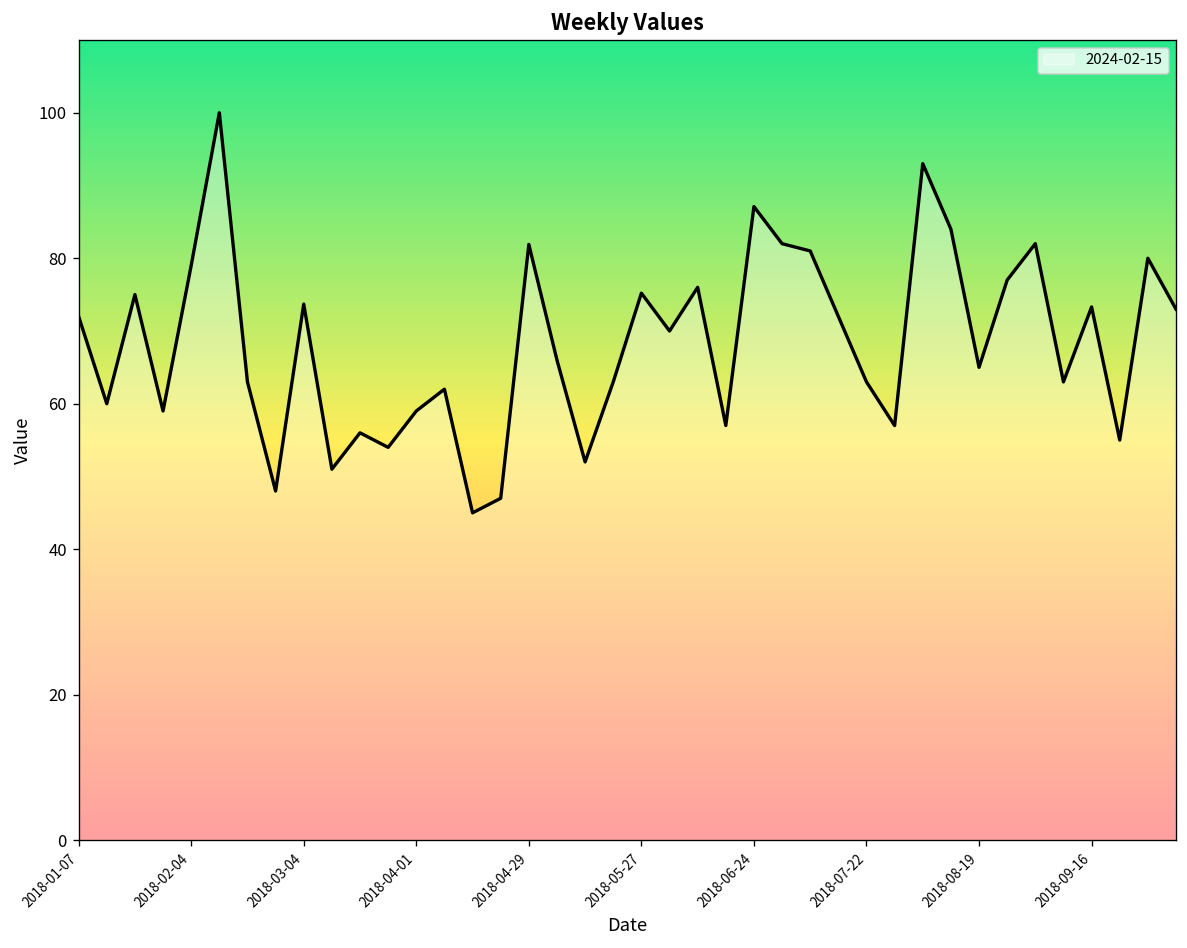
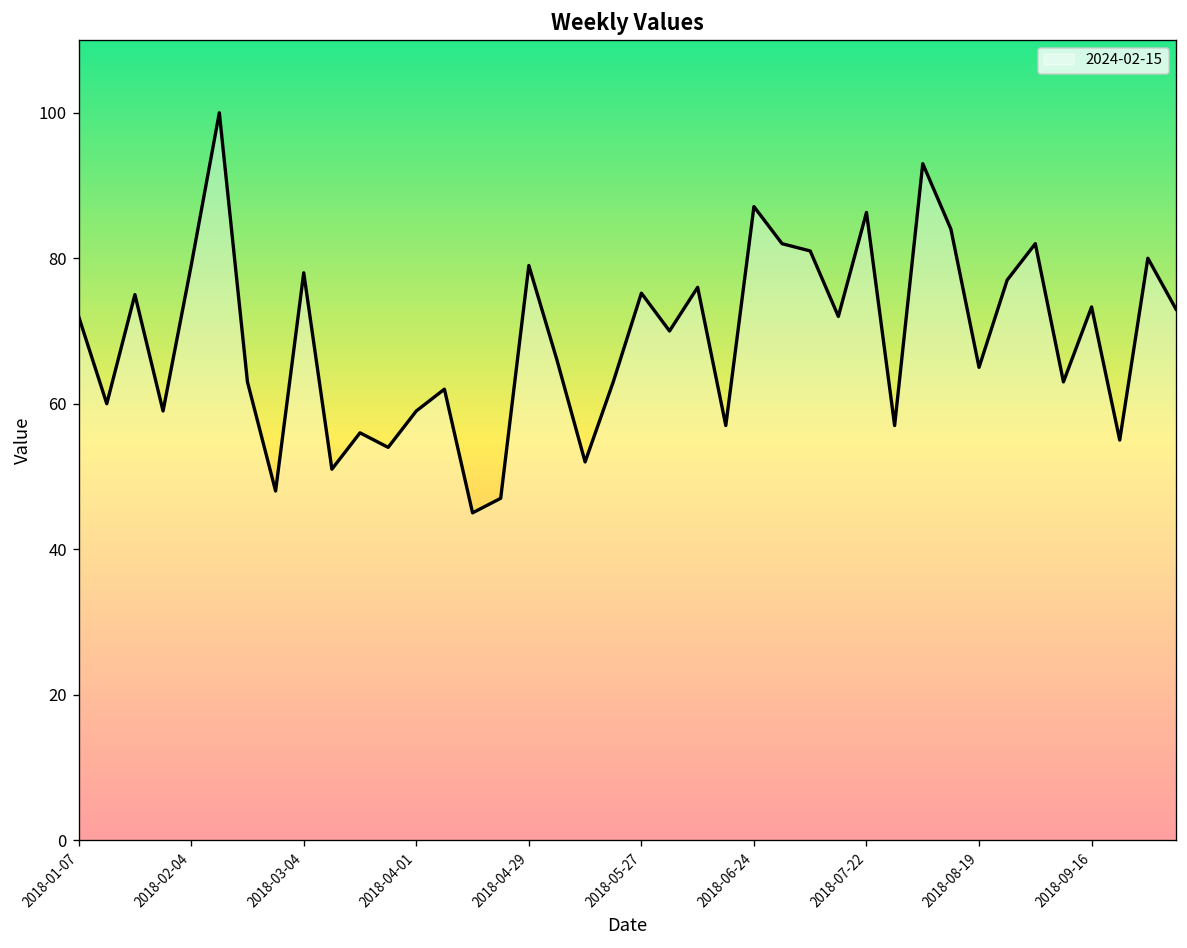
2018-03-04: 74 -> 78
2018-04-29: 82 -> 79
2018-07-22: 63 -> 86
